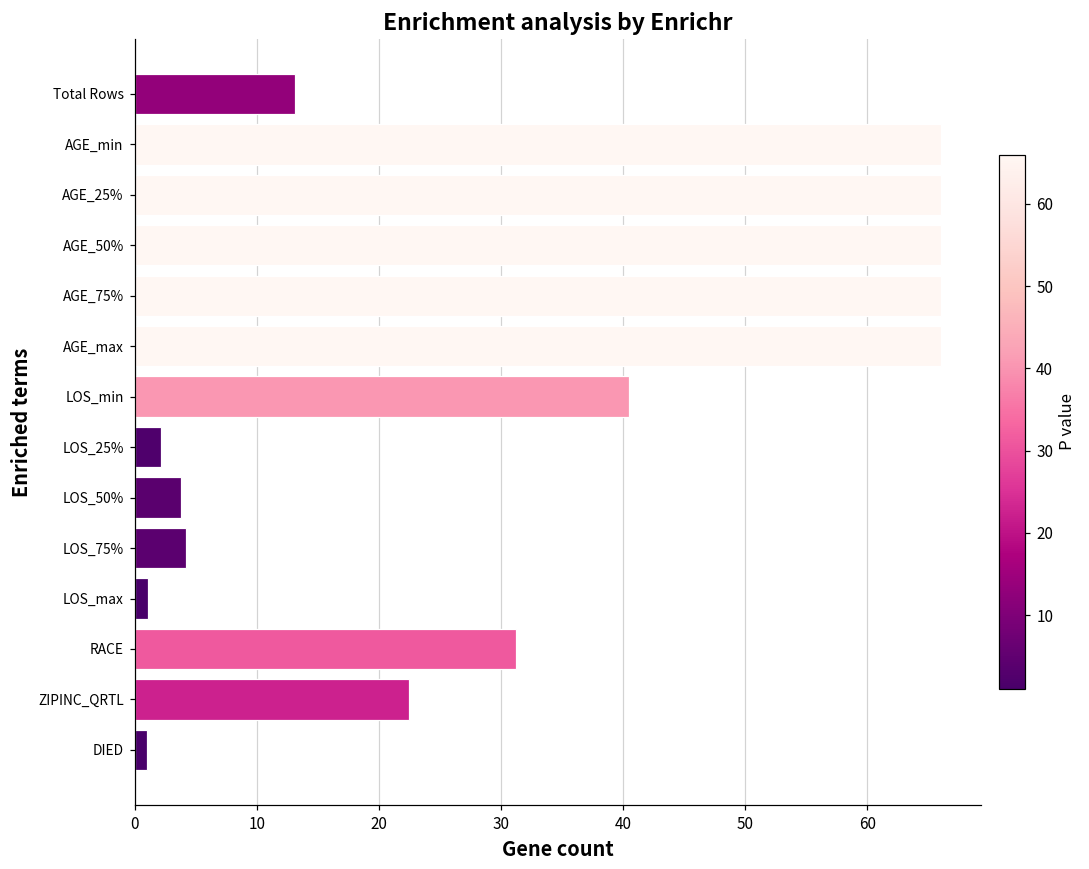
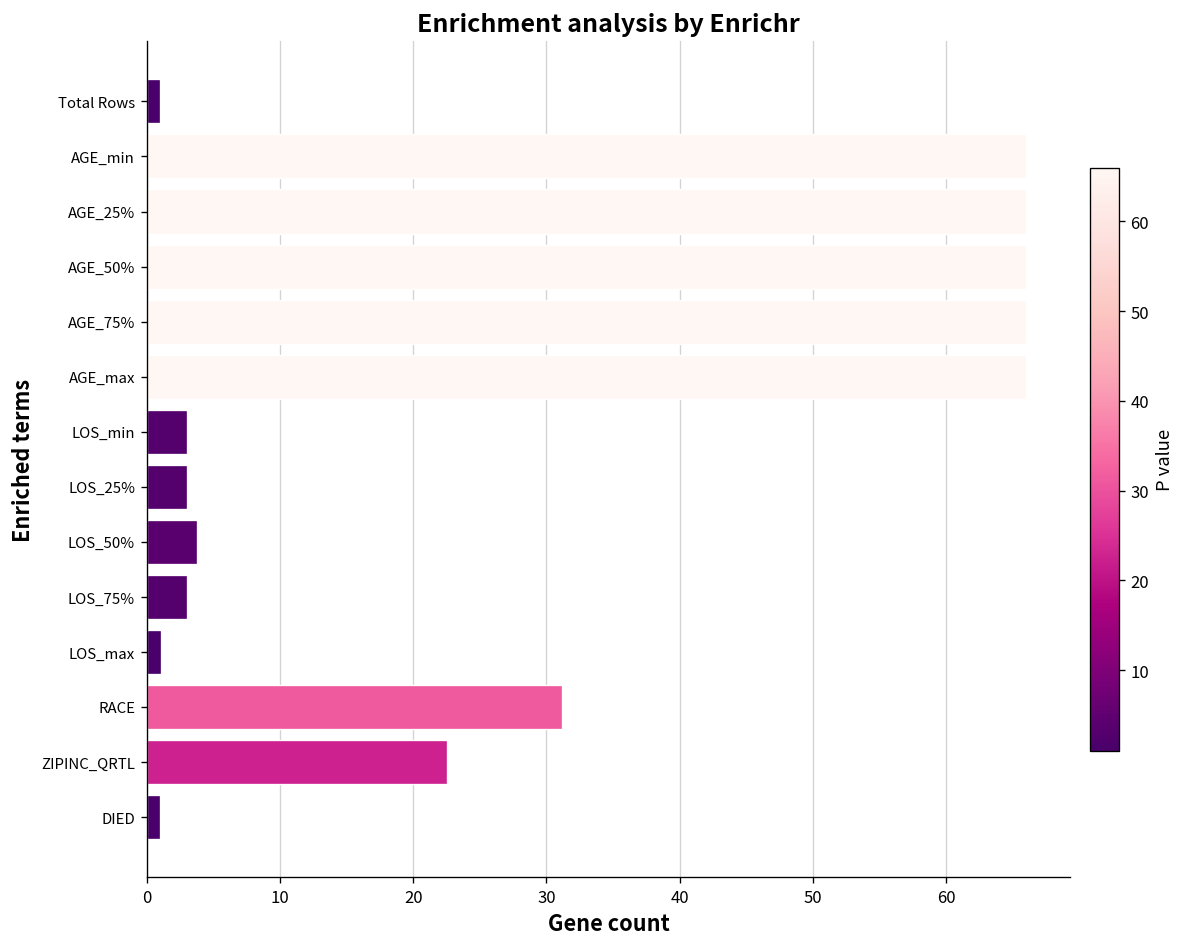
Total Rows: 13.1 -> 1.0
LOS_min: 40.5 -> 3.0
LOS_25%: 2.2 -> 3.0
LOS_75%: 4.2 -> 3.0
